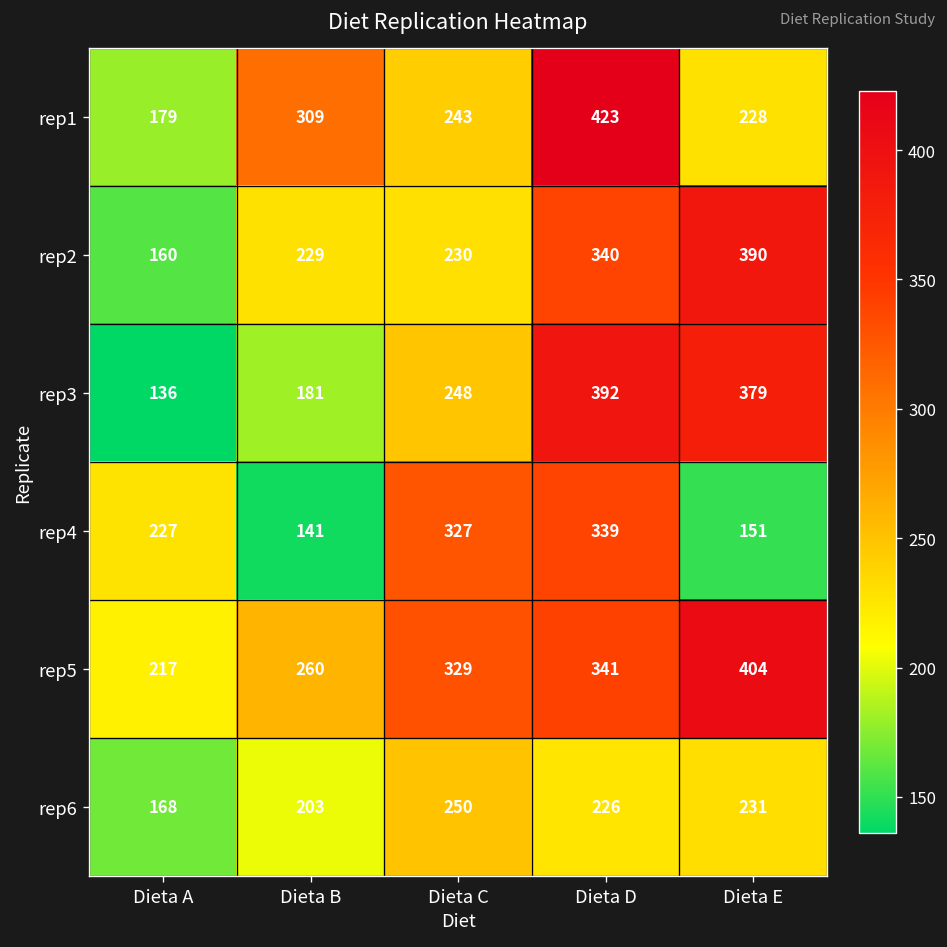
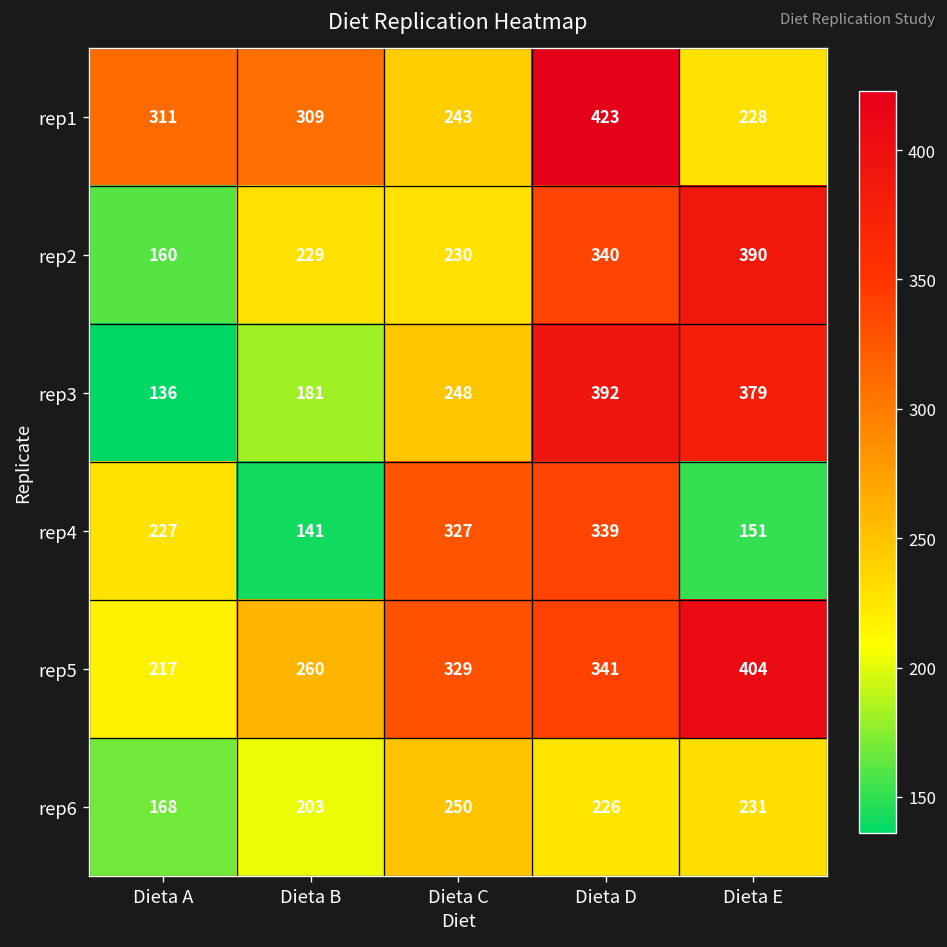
rep1, Dieta A: 179 -> 311
